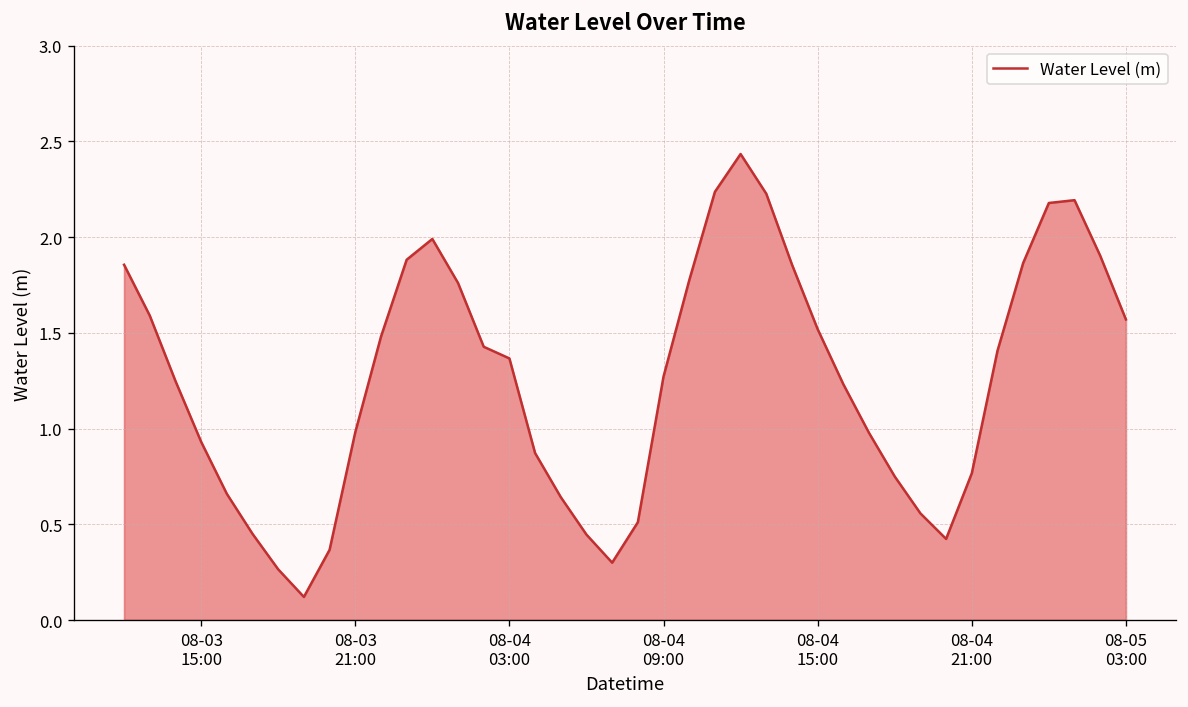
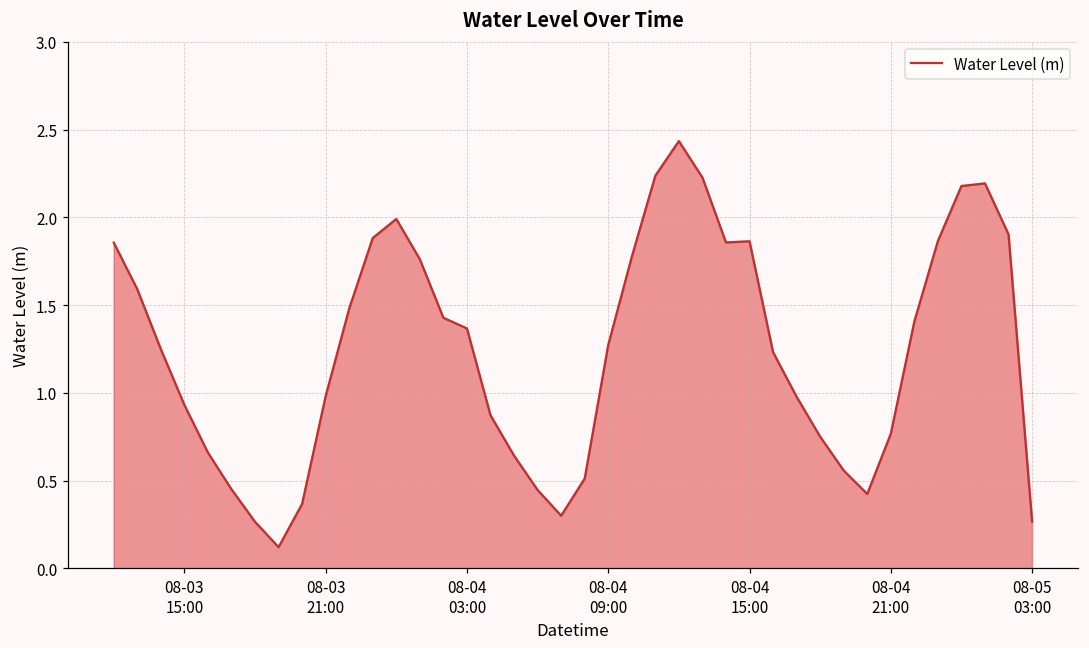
08-04 15:00: 1.52 -> 1.86
08-05 03:00: 1.57 -> 0.27
